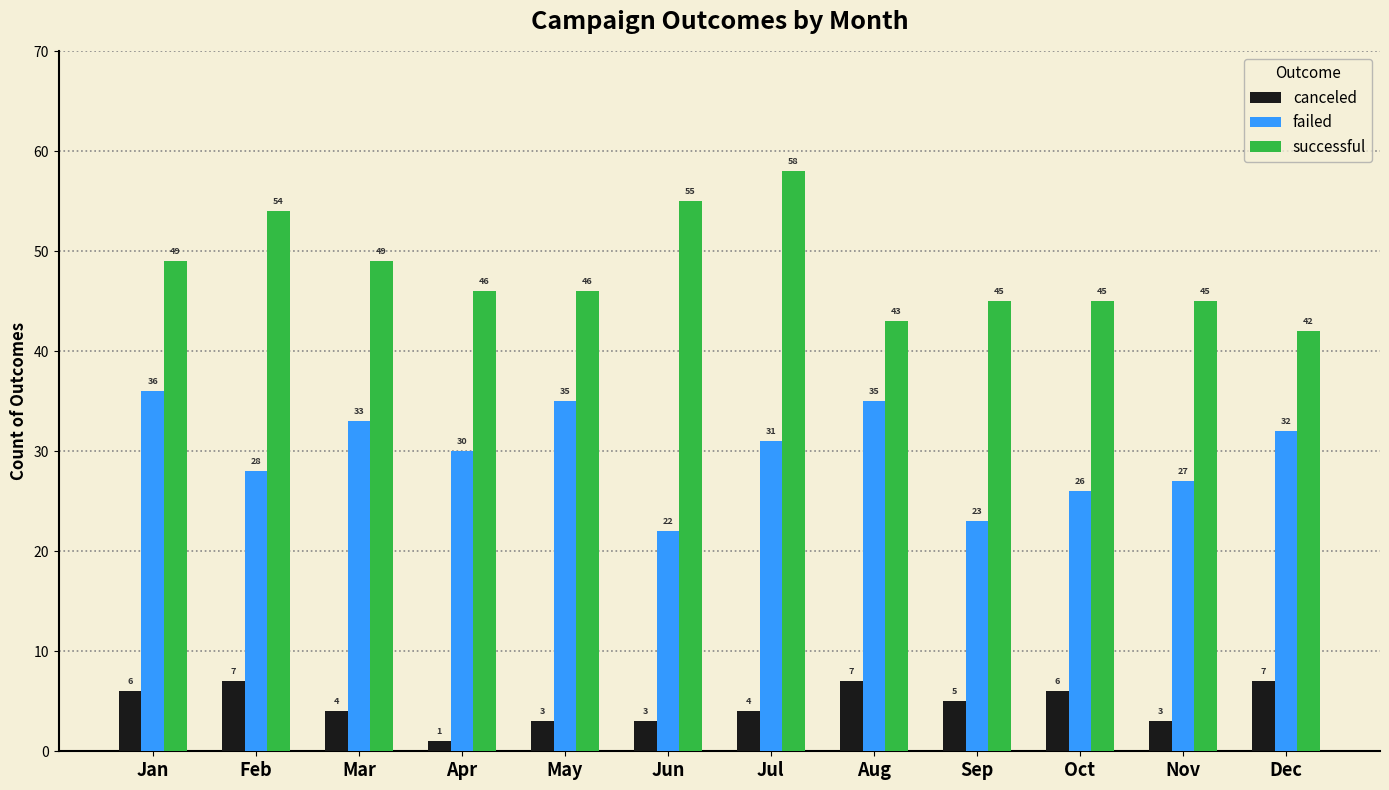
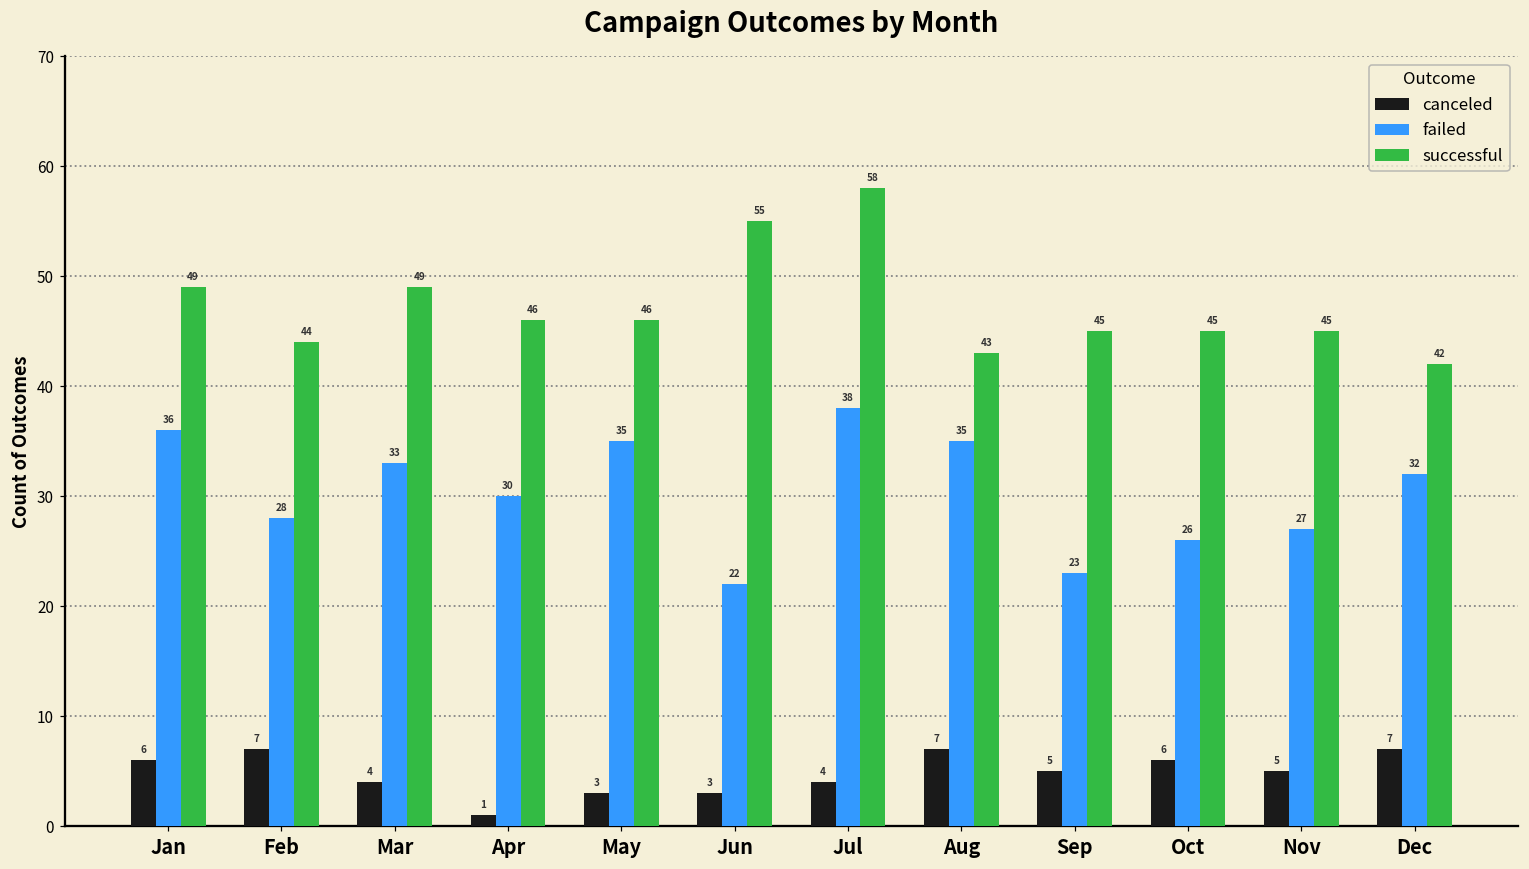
successful, Feb: 54 -> 44
failed, Jul: 31 -> 38
canceled, Nov: 3 -> 5
